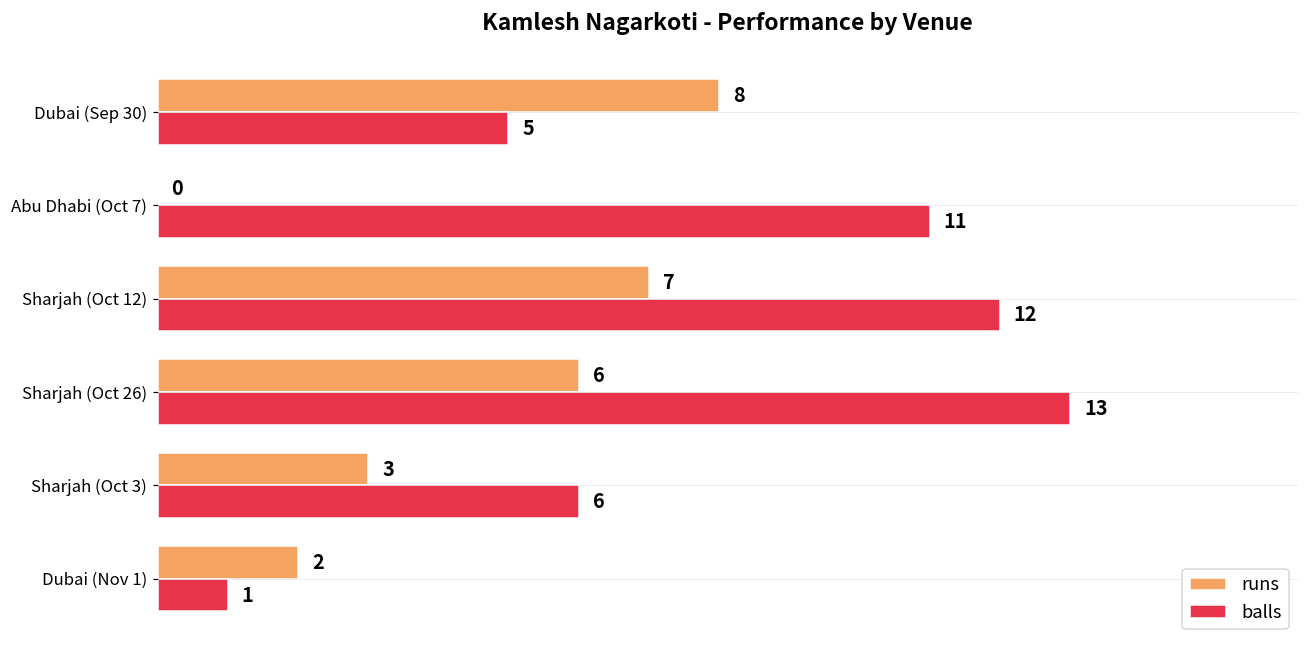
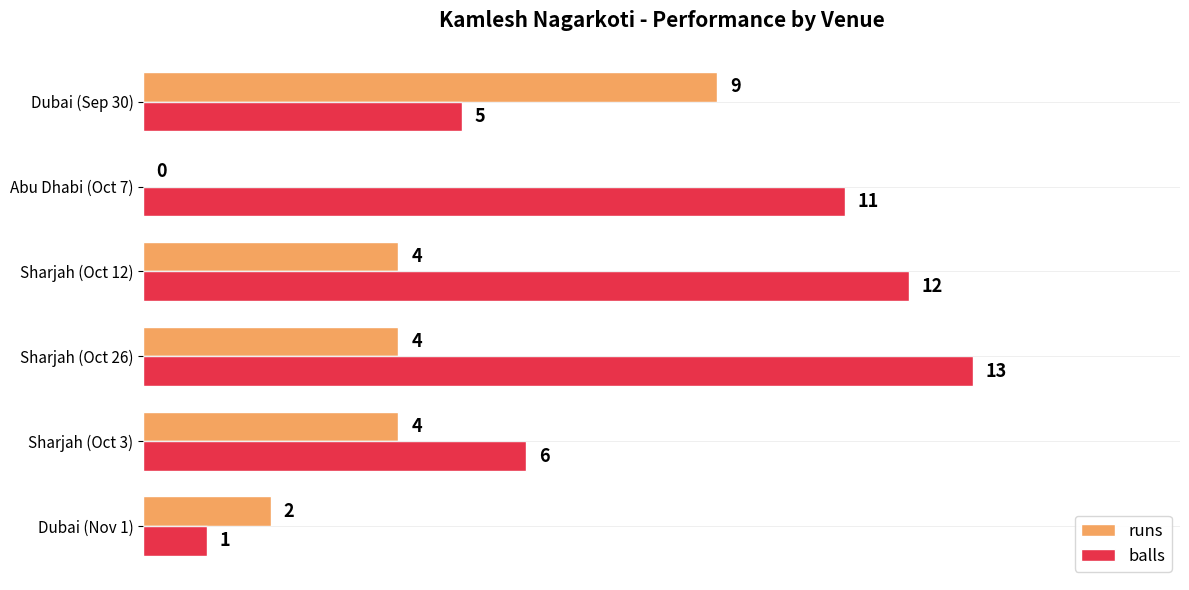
runs, Dubai (Sep 30): 8 -> 9
runs, Sharjah (Oct 12): 7 -> 4
runs, Sharjah (Oct 26): 6 -> 4
runs, Sharjah (Oct 3): 3 -> 4
